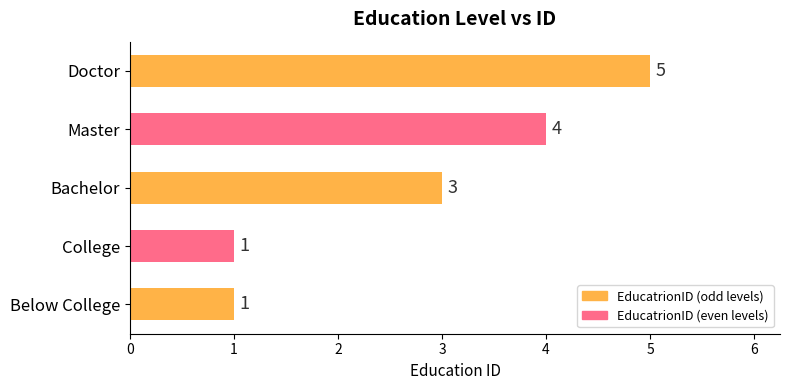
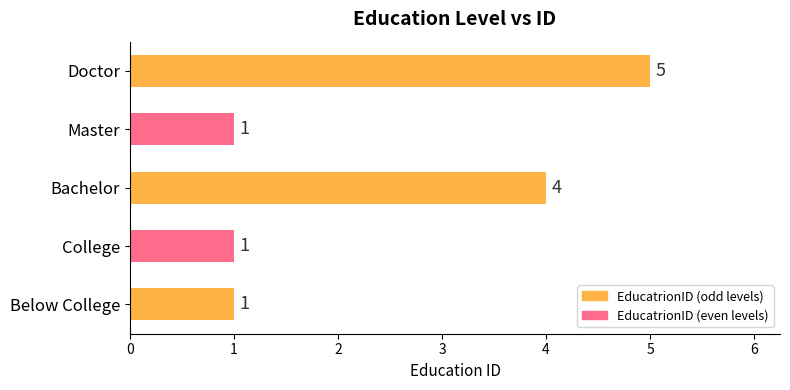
Master: 4 -> 1
Bachelor: 3 -> 4
